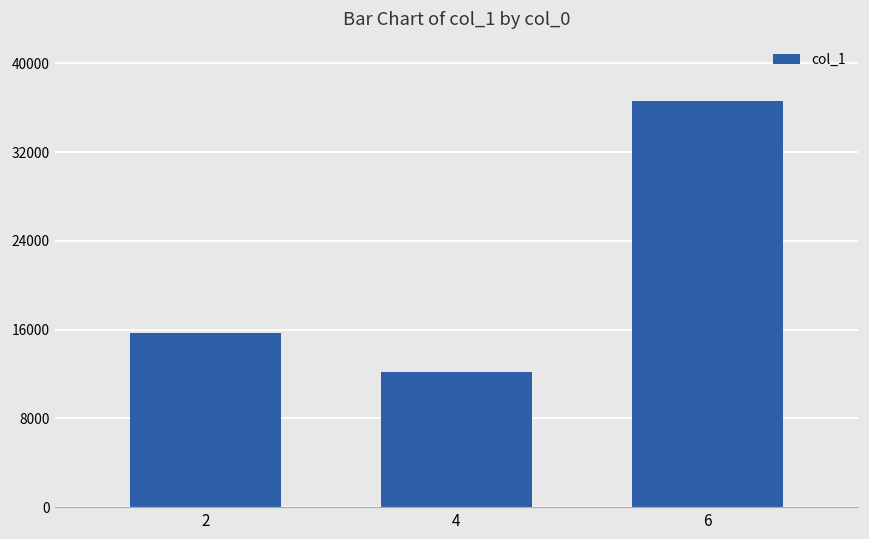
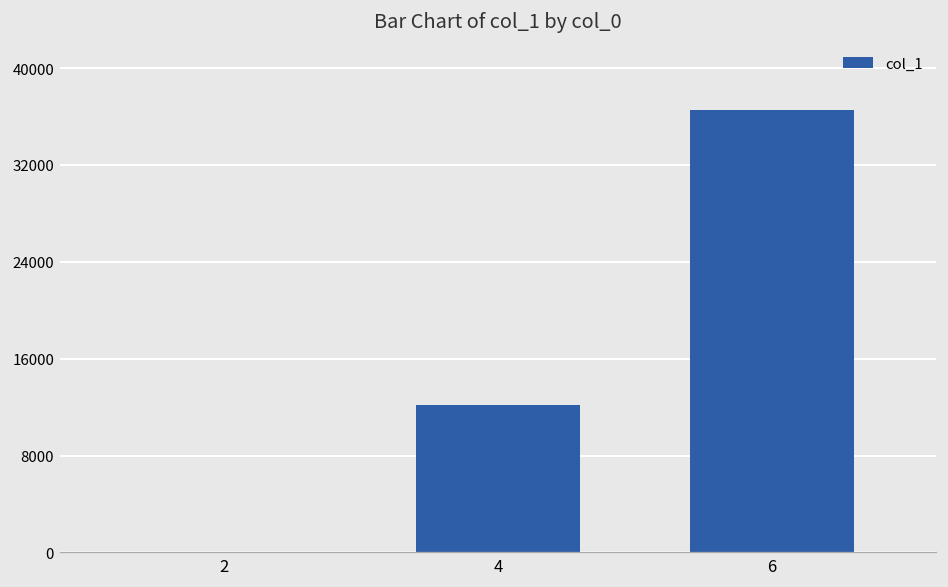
2: 15700 -> 0
